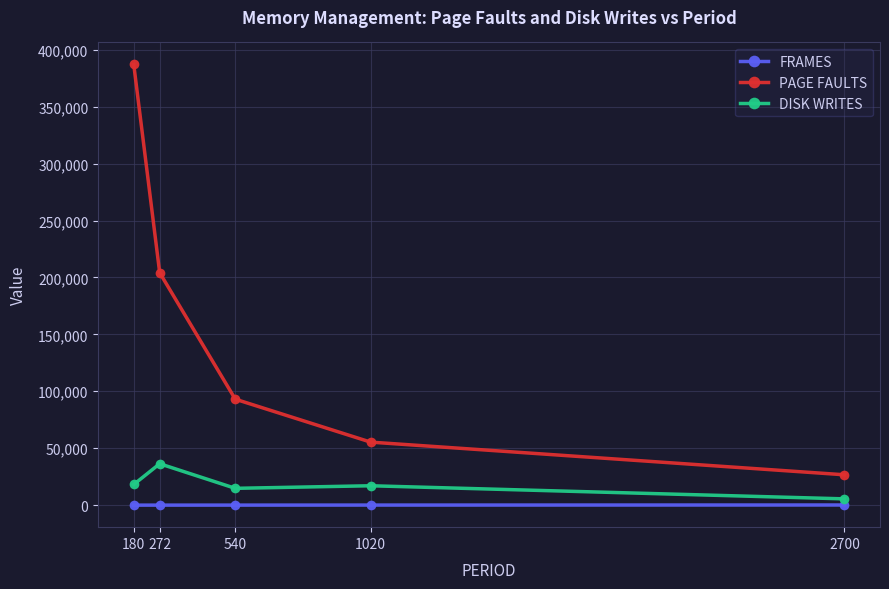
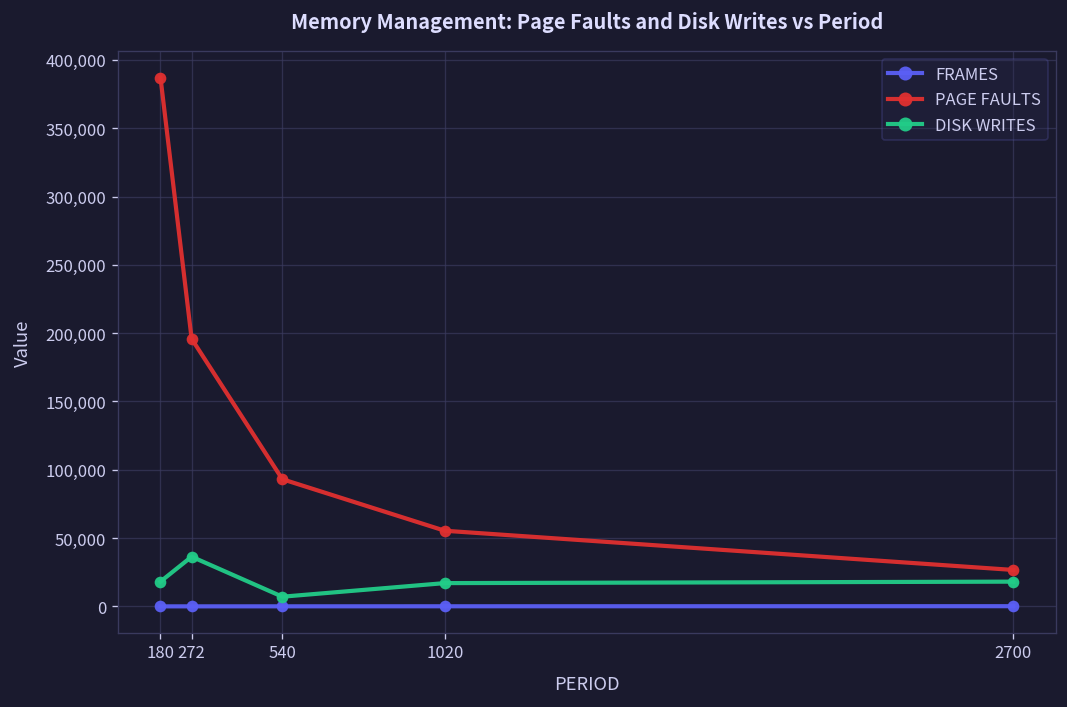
PAGE FAULTS, 272: 204,000 -> 196,000
DISK WRITES, 540: 15,000 -> 7,000
DISK WRITES, 2700: 6,000 -> 18,000
